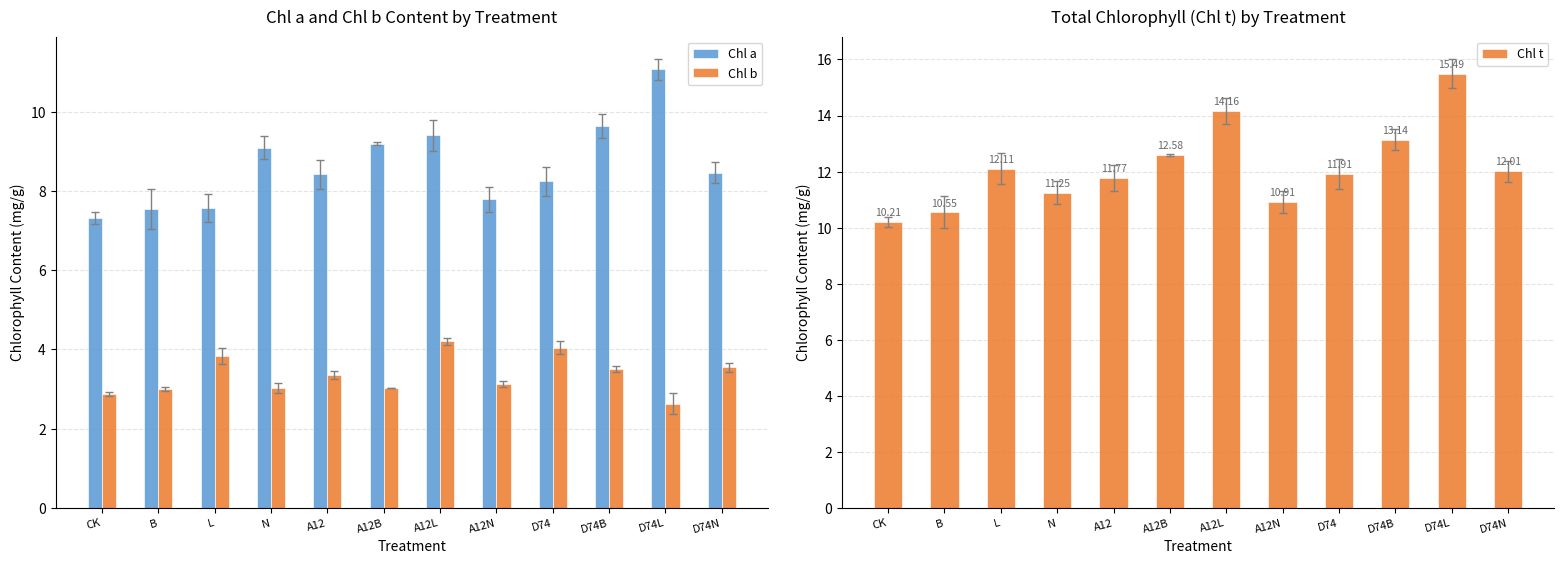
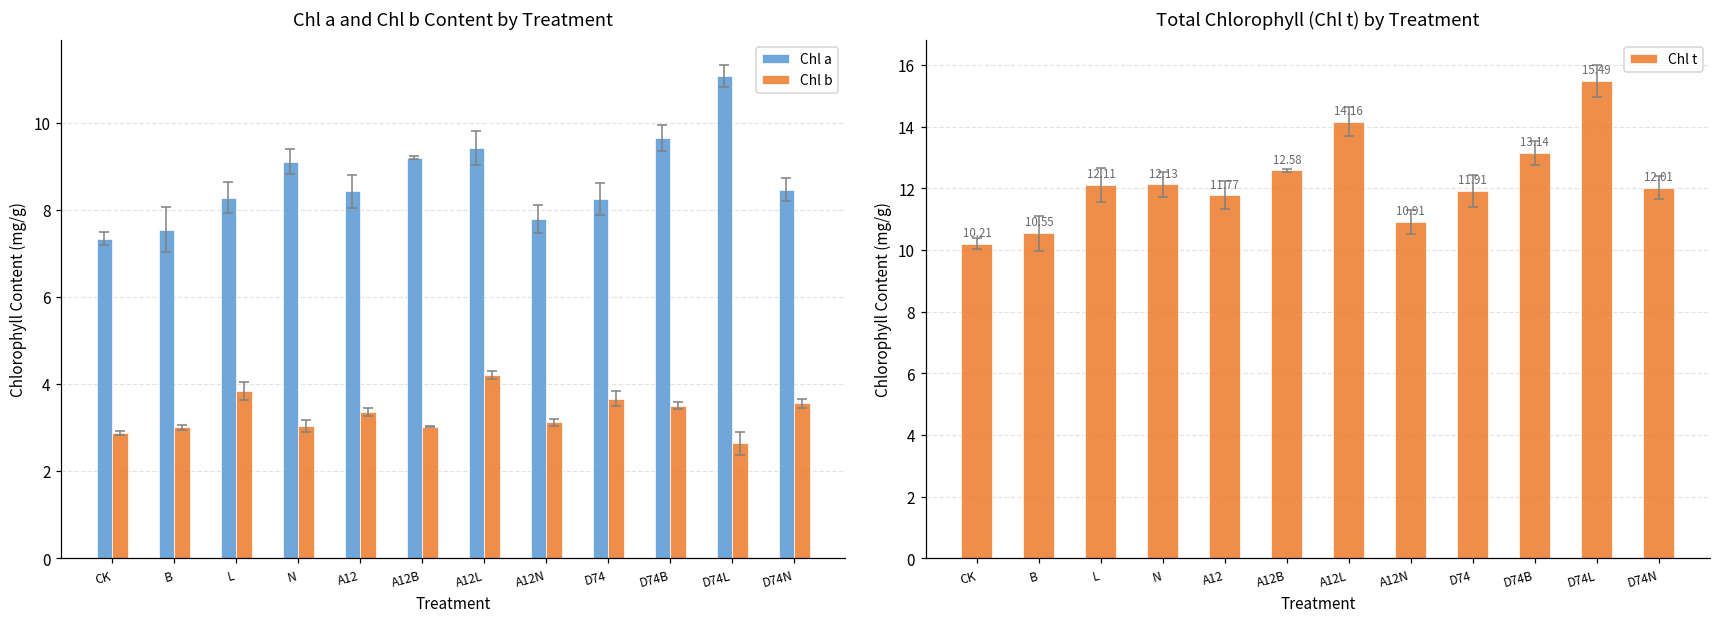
Chl a and Chl b Content by Treatment, Chl a, L: 7.6 -> 8.3
Chl a and Chl b Content by Treatment, Chl b, D74: 4.0 -> 3.7
Total Chlorophyll (Chl t) by Treatment, Chl t, N: 11.25 -> 12.13
